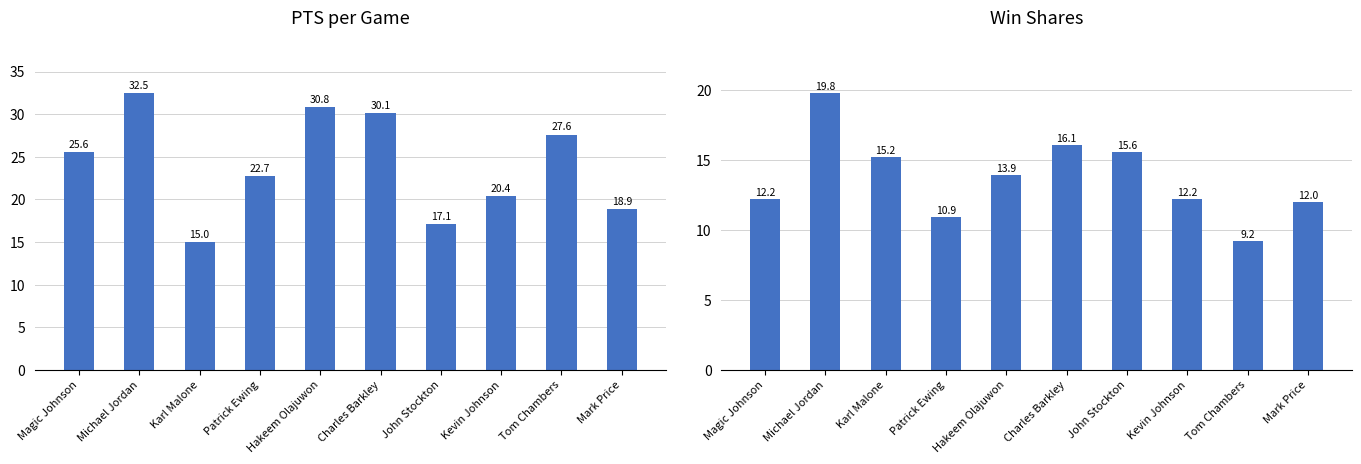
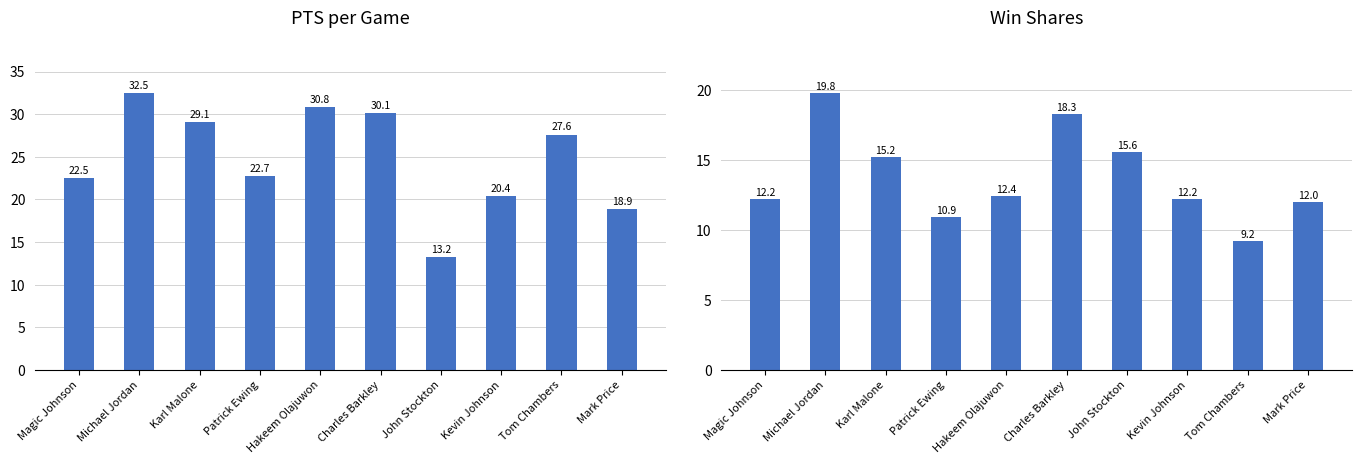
PTS per Game, Magic Johnson: 25.6 -> 22.5
PTS per Game, Karl Malone: 15.0 -> 29.1
PTS per Game, John Stockton: 17.1 -> 13.2
Win Shares, Hakeem Olajuwon: 13.9 -> 12.4
Win Shares, Charles Barkley: 16.1 -> 18.3
